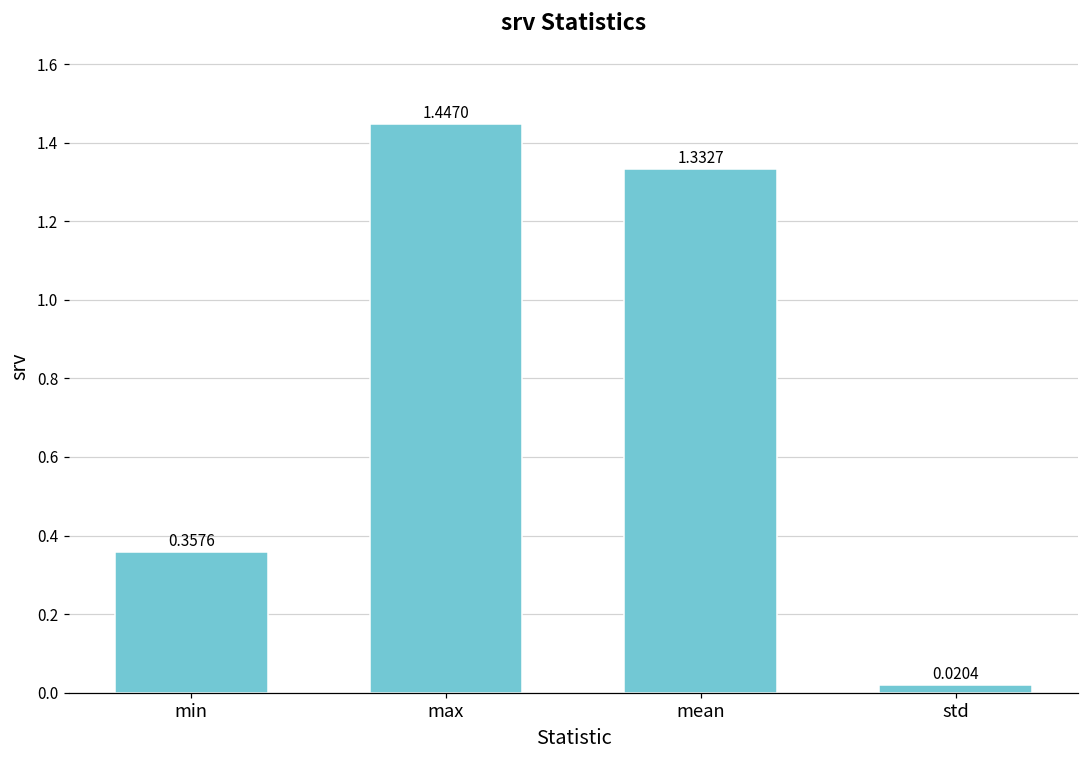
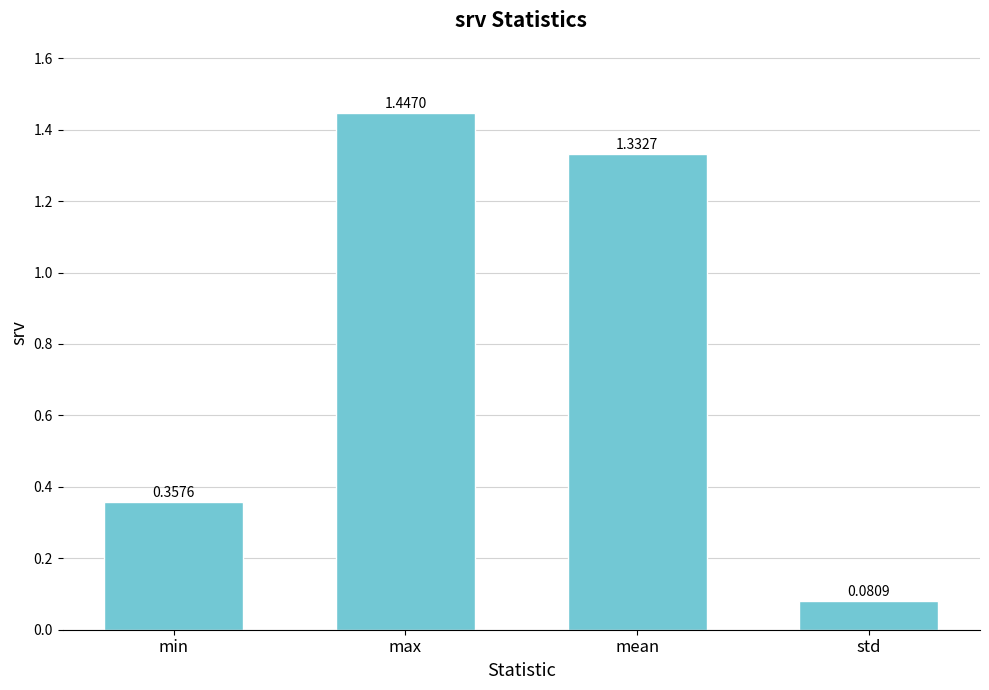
std: 0.0204 -> 0.0809
